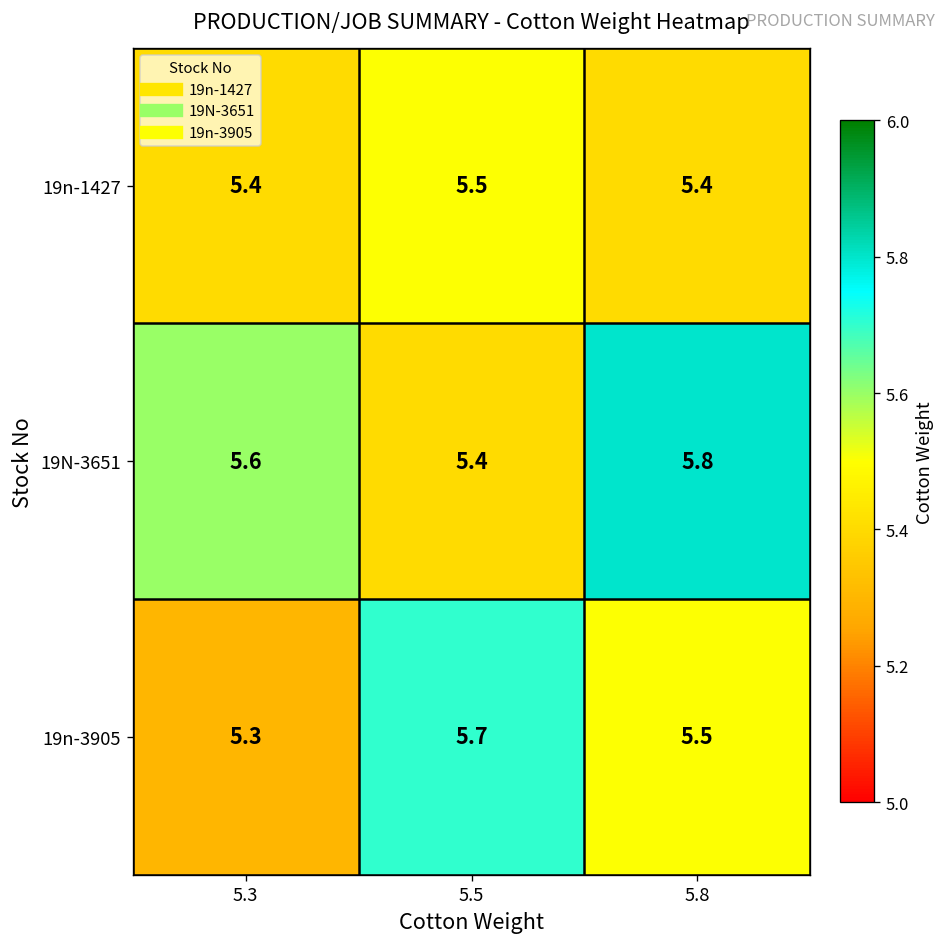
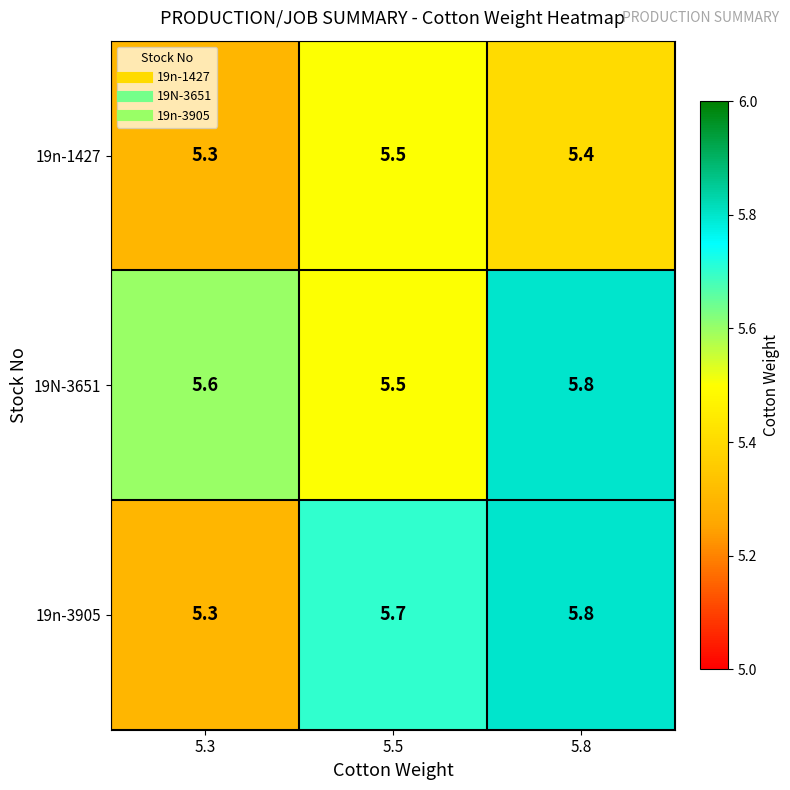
19n-1427, 5.3: 5.4 -> 5.3
19N-3651, 5.5: 5.4 -> 5.5
19n-3905, 5.8: 5.5 -> 5.8
